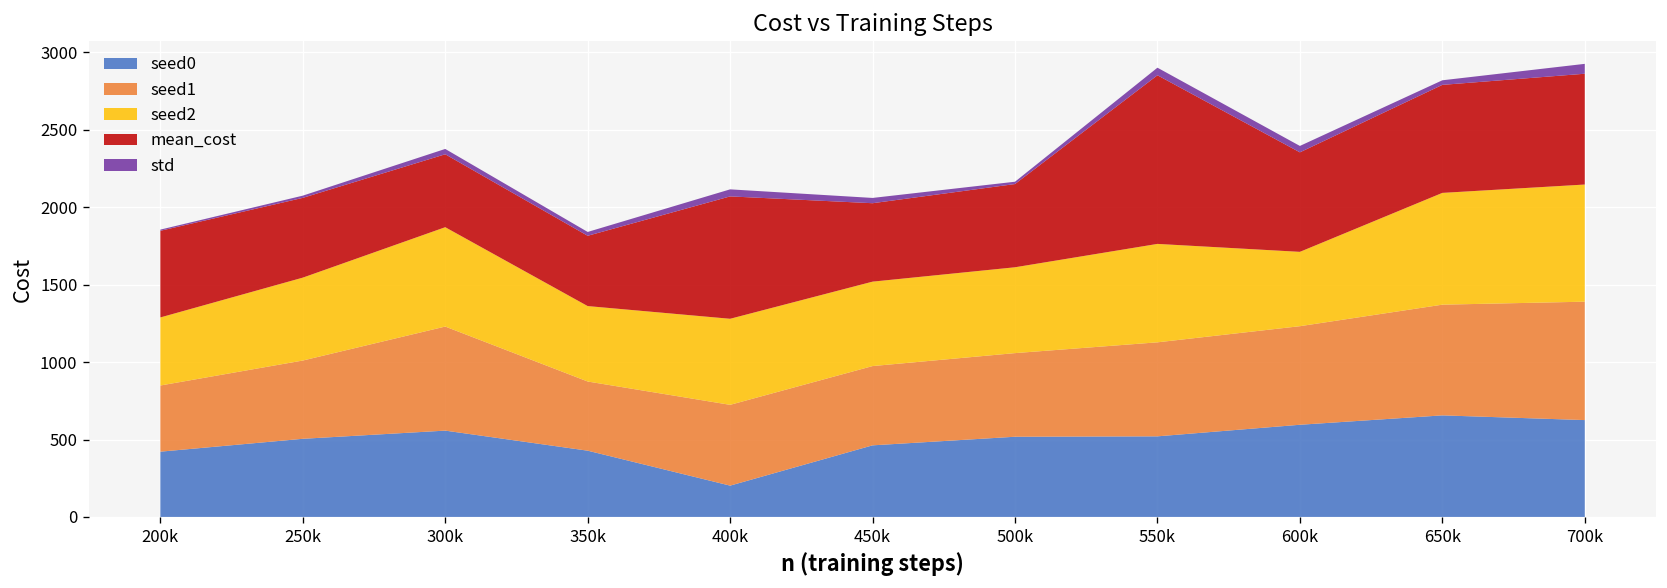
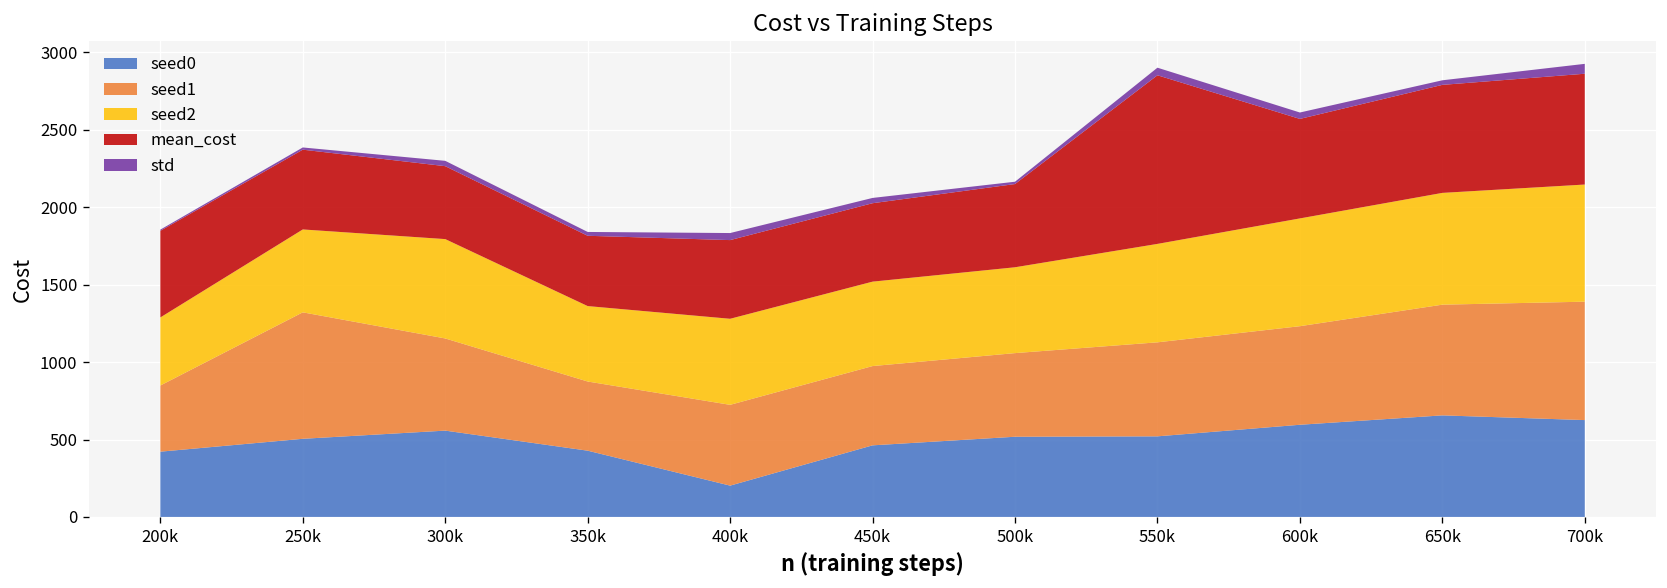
seed1, 250k: 510 -> 820
seed1, 300k: 670 -> 600
mean_cost, 400k: 790 -> 510
seed2, 600k: 480 -> 700
